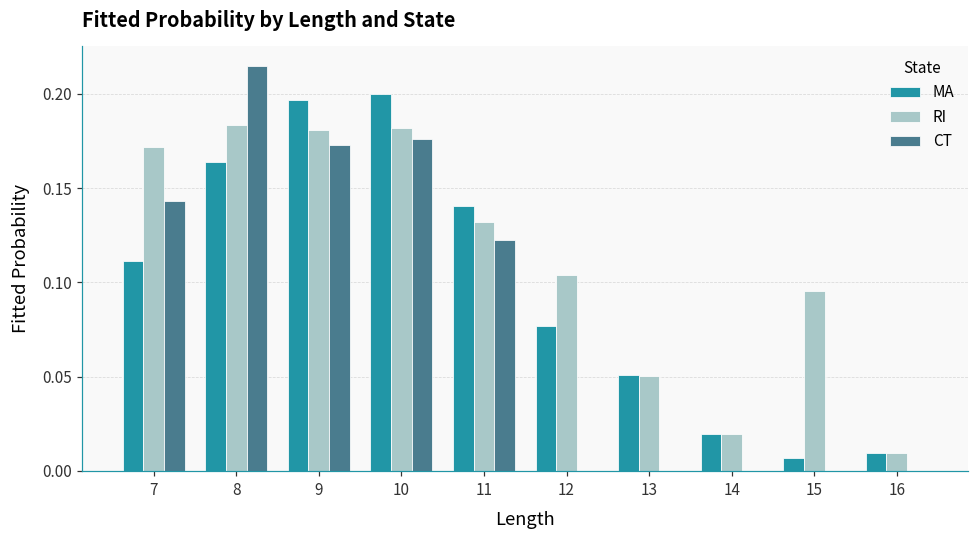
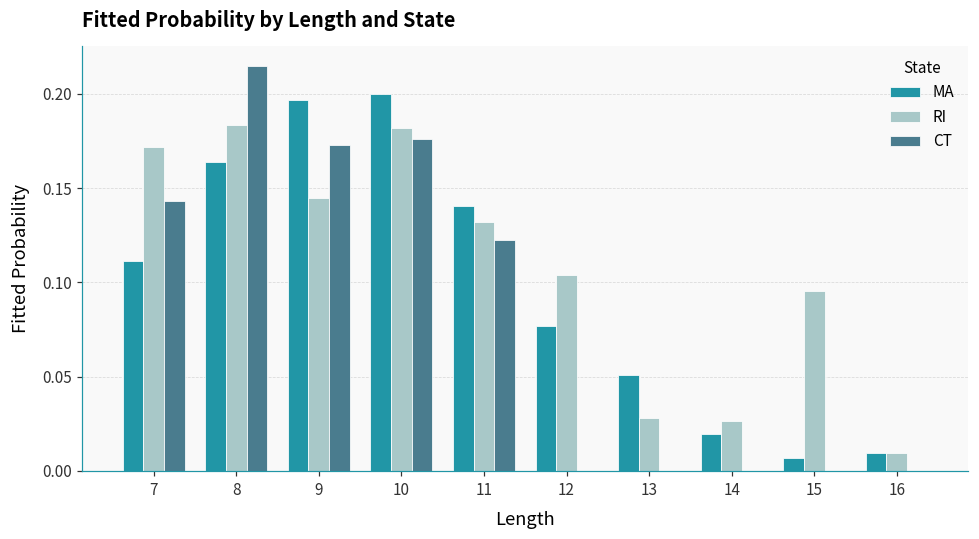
RI, 9: 0.181 -> 0.145
RI, 13: 0.050 -> 0.028
RI, 14: 0.019 -> 0.027
